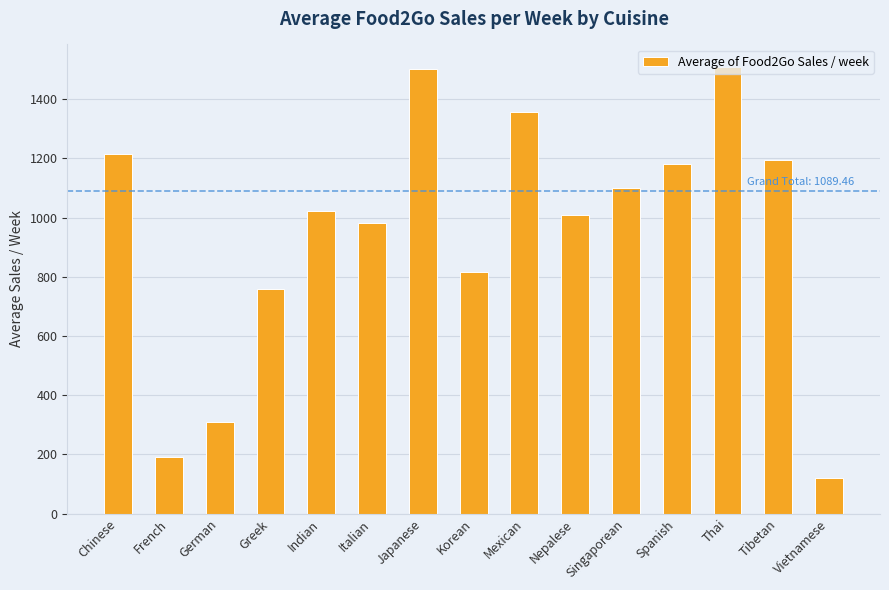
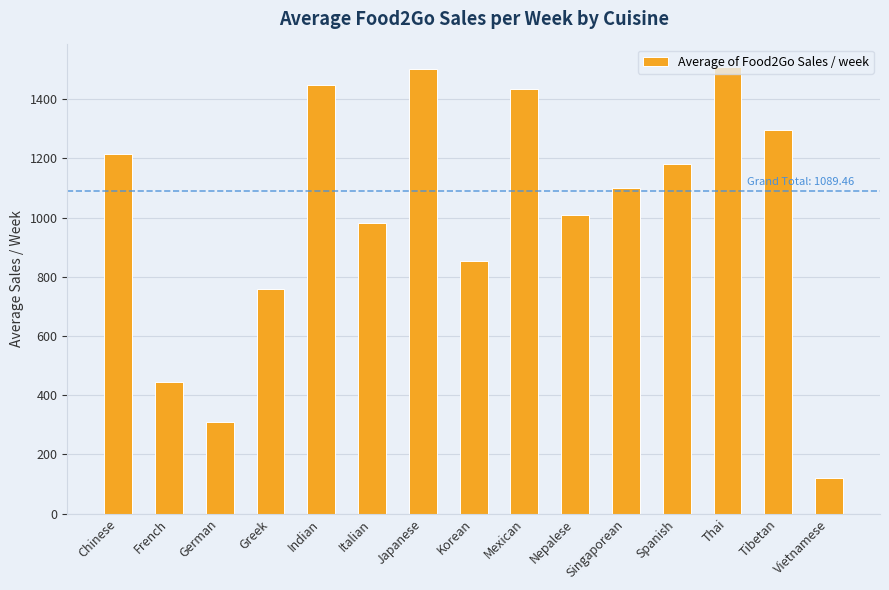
French: 190 -> 440
Indian: 1020 -> 1450
Korean: 820 -> 850
Mexican: 1360 -> 1430
Tibetan: 1200 -> 1290
